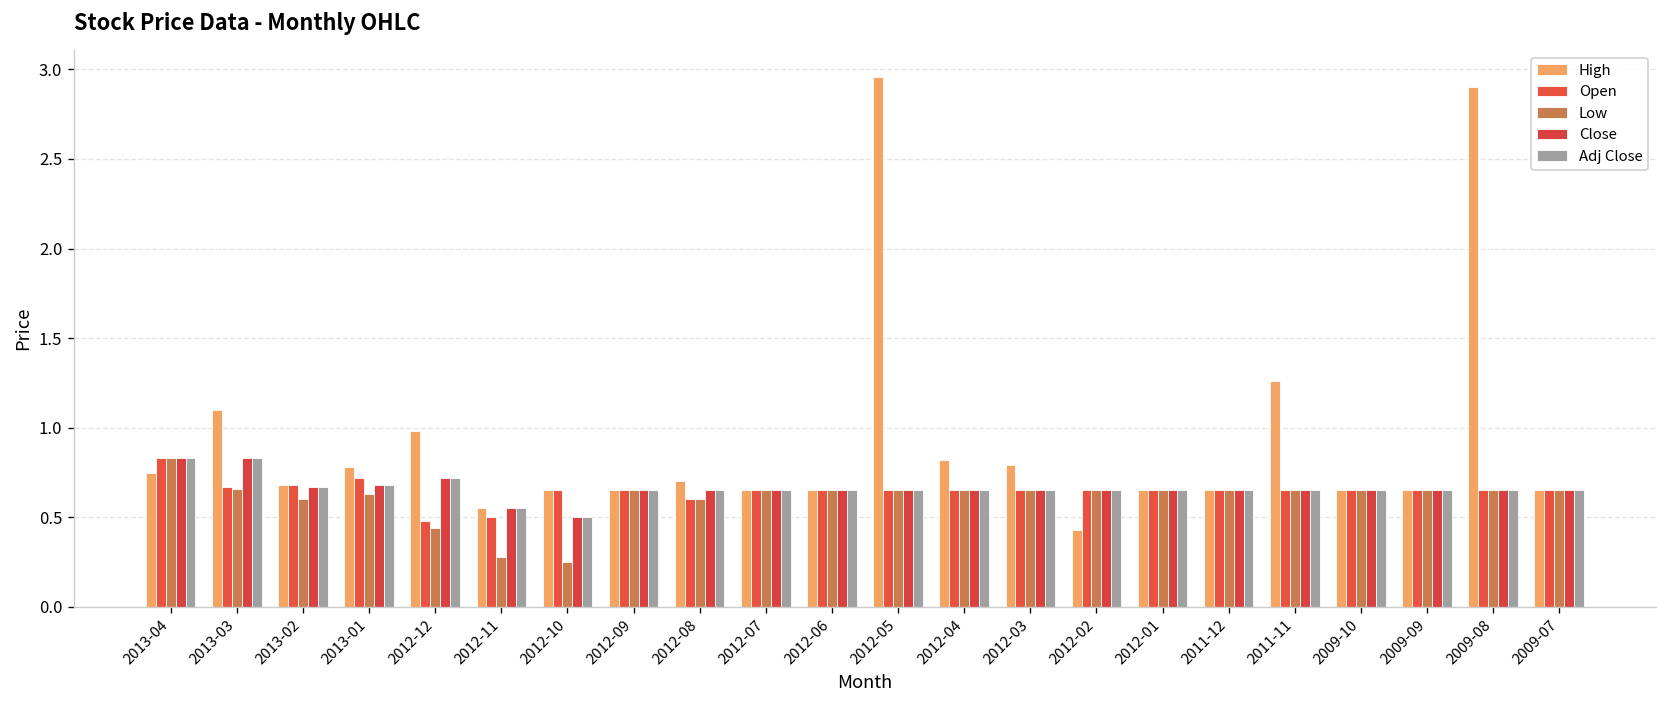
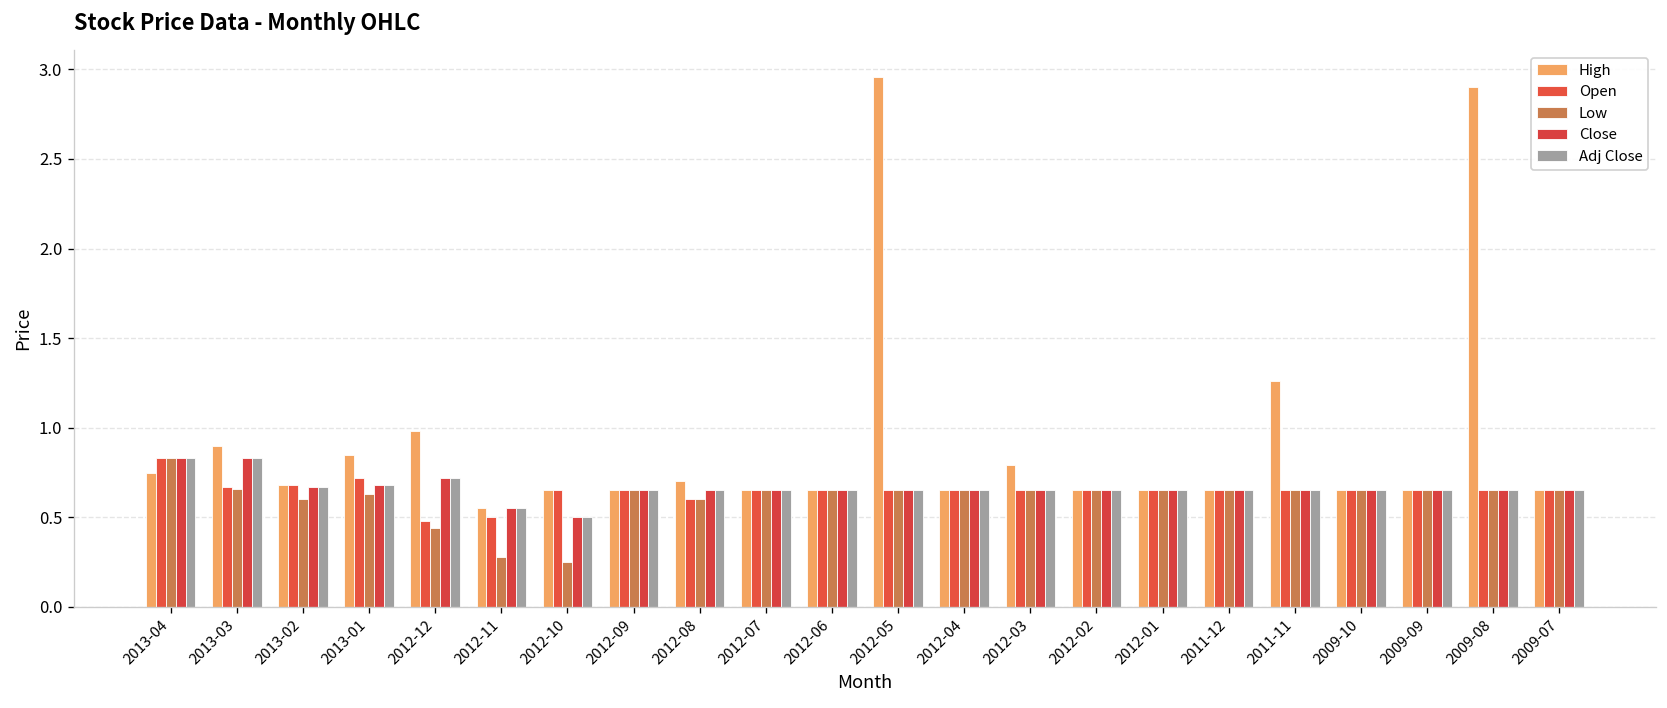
High, 2013-03: 1.1 -> 0.9
High, 2013-01: 0.78 -> 0.85
High, 2012-04: 0.82 -> 0.65
High, 2012-02: 0.43 -> 0.65
